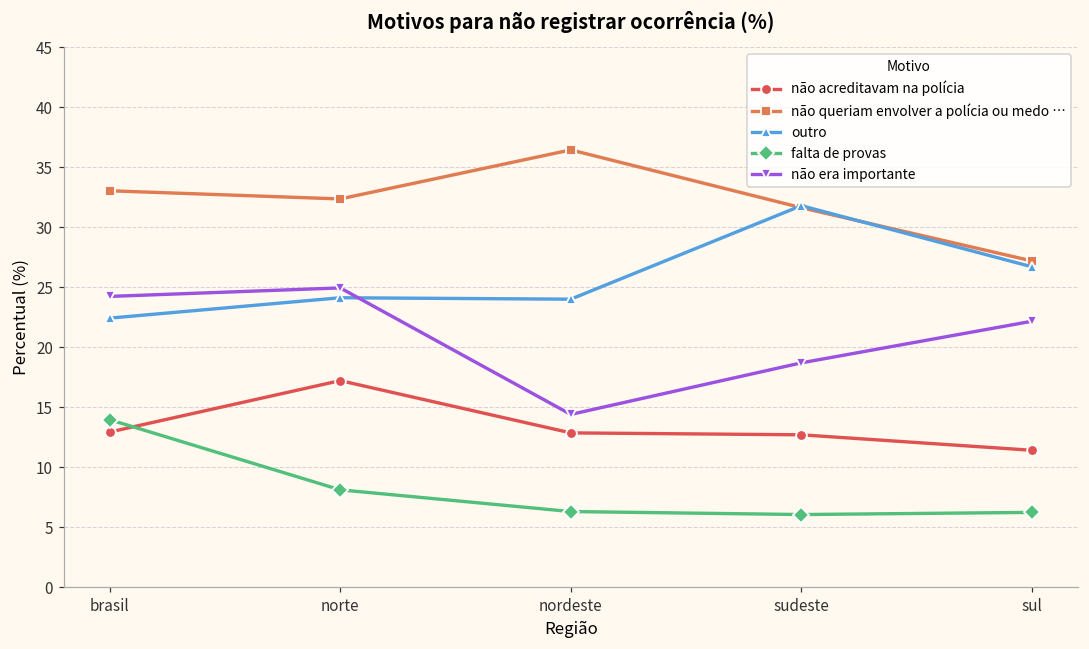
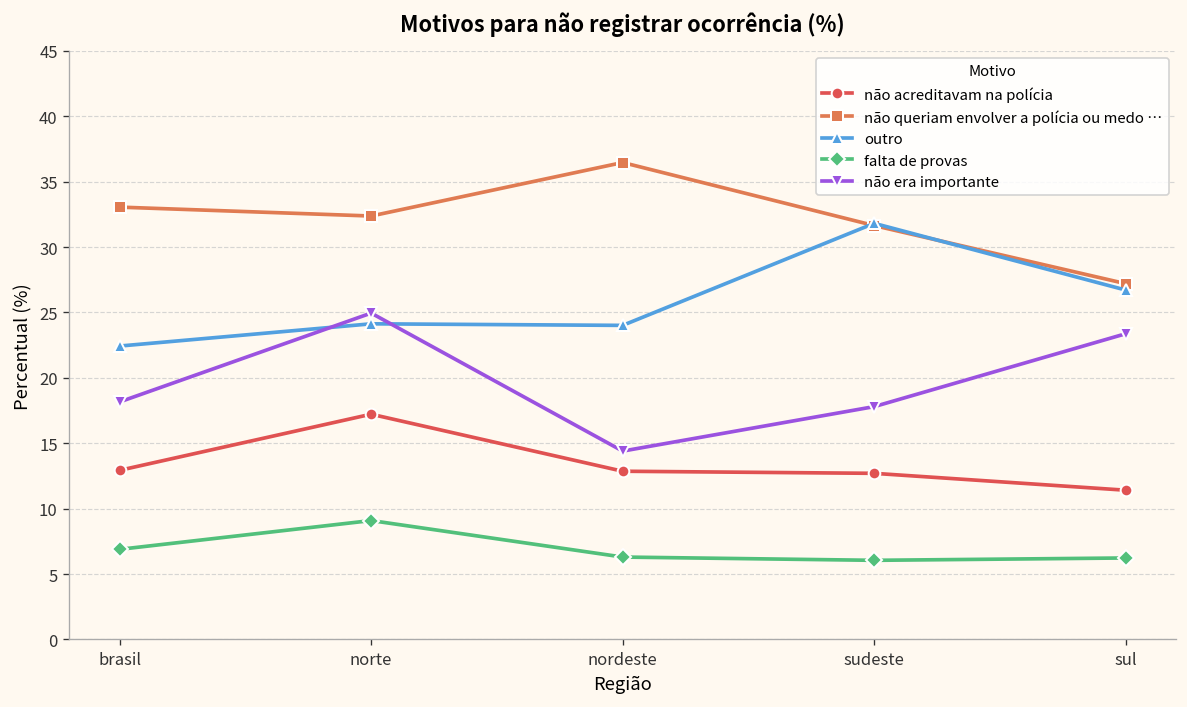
falta de provas, brasil: 14.0 -> 6.9
não era importante, brasil: 24.2 -> 18.2
falta de provas, norte: 8.1 -> 9.1
não era importante, sudeste: 18.7 -> 17.8
não era importante, sul: 22.2 -> 23.4
